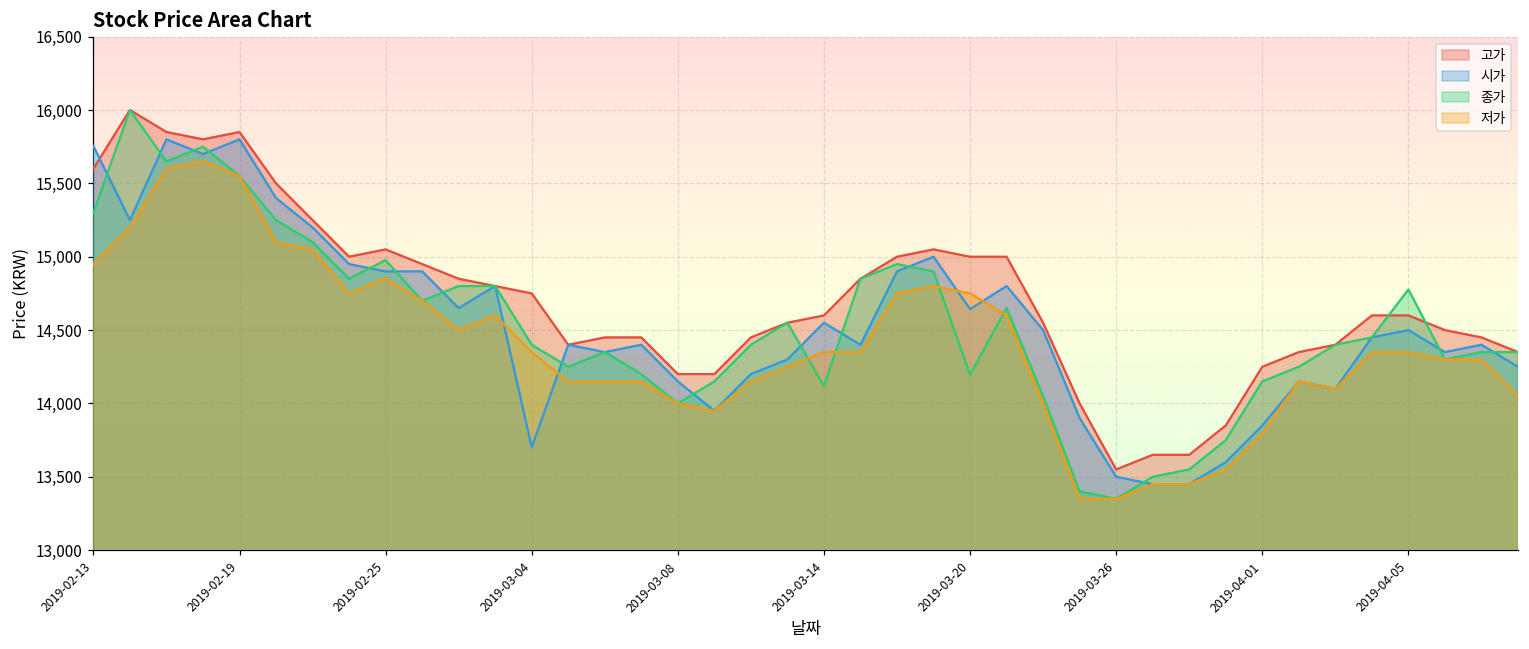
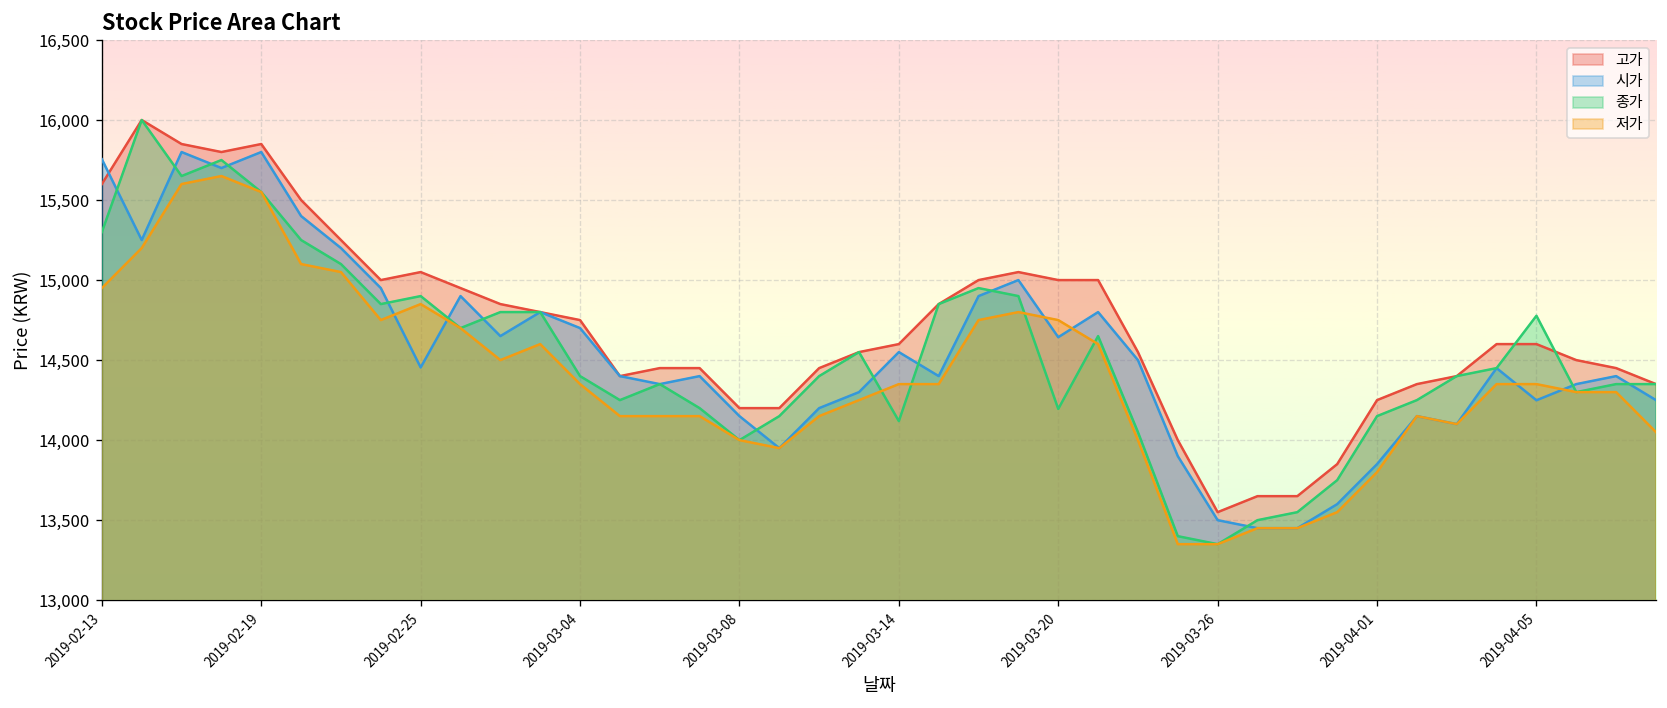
시가, 2019-02-25: 14,900 -> 14,450
종가, 2019-02-25: 14,980 -> 14,900
시가, 2019-03-04: 13,700 -> 14,700
시가, 2019-04-05: 14,500 -> 14,250
